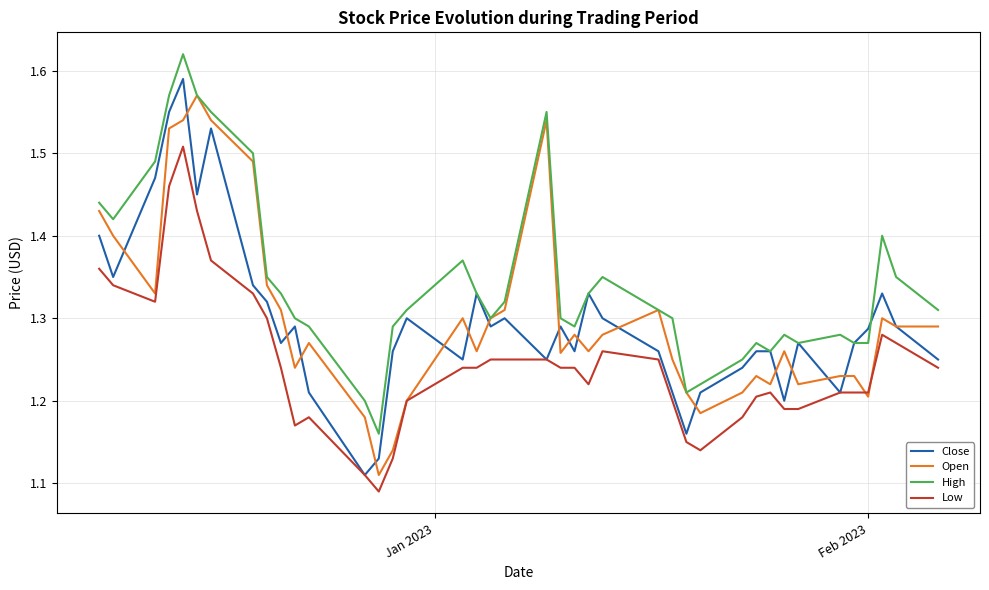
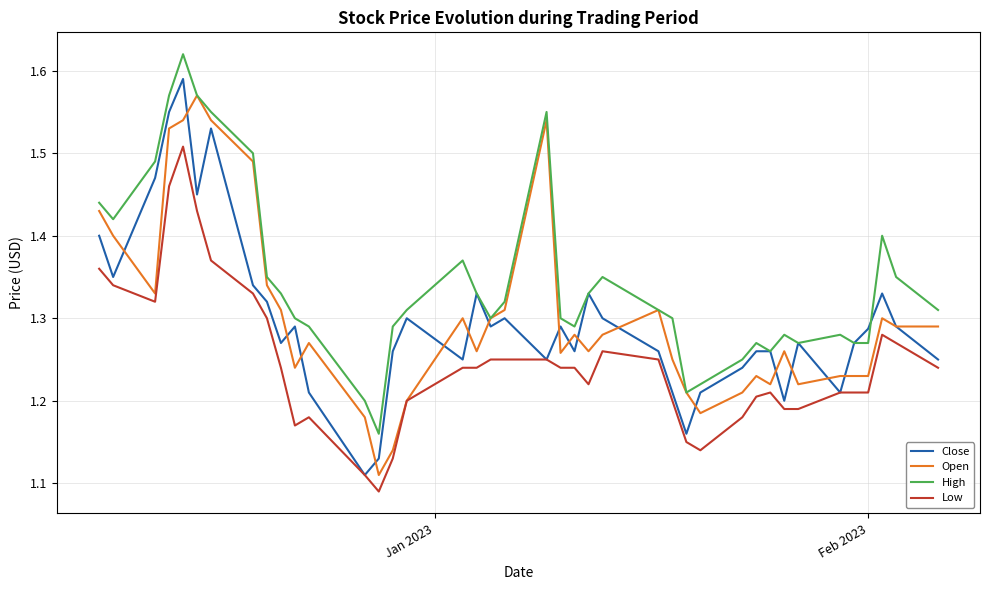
Open, Feb 2023: 1.20 -> 1.23
